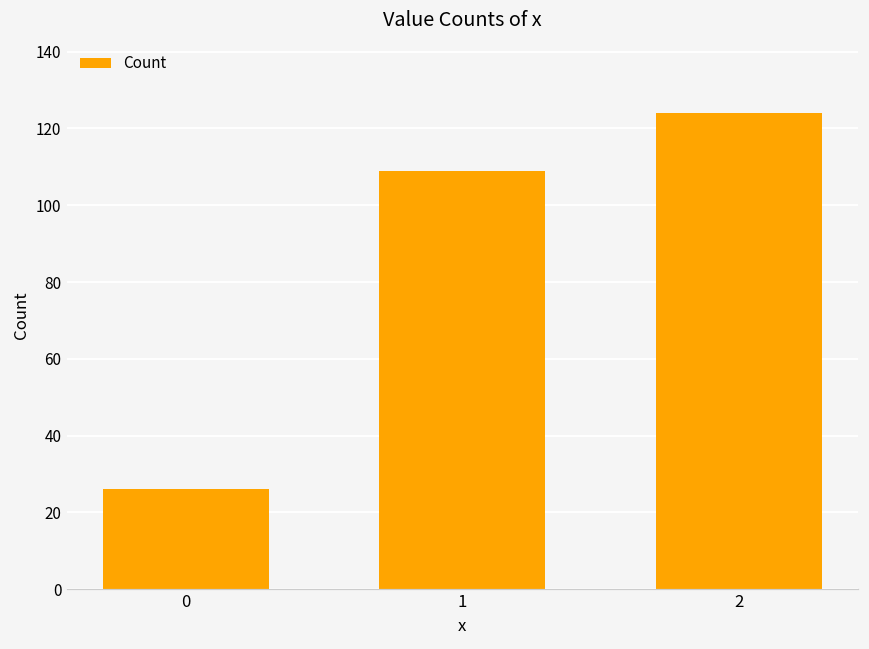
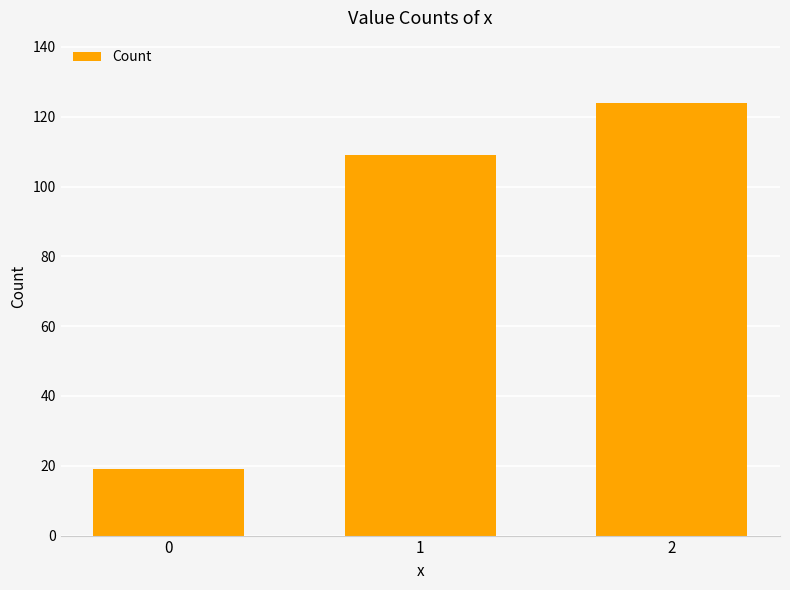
0: 26 -> 19
